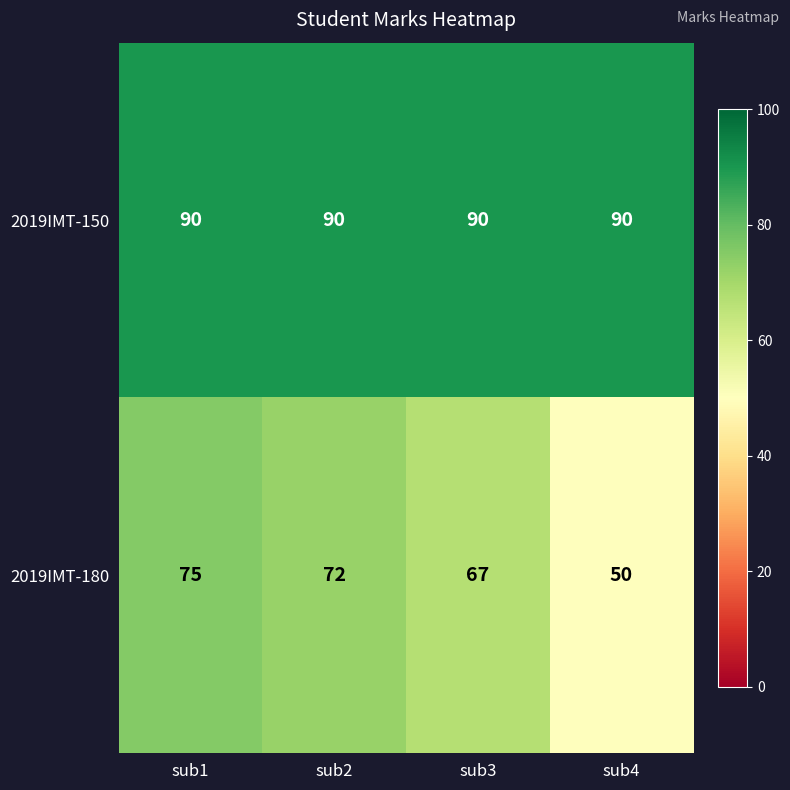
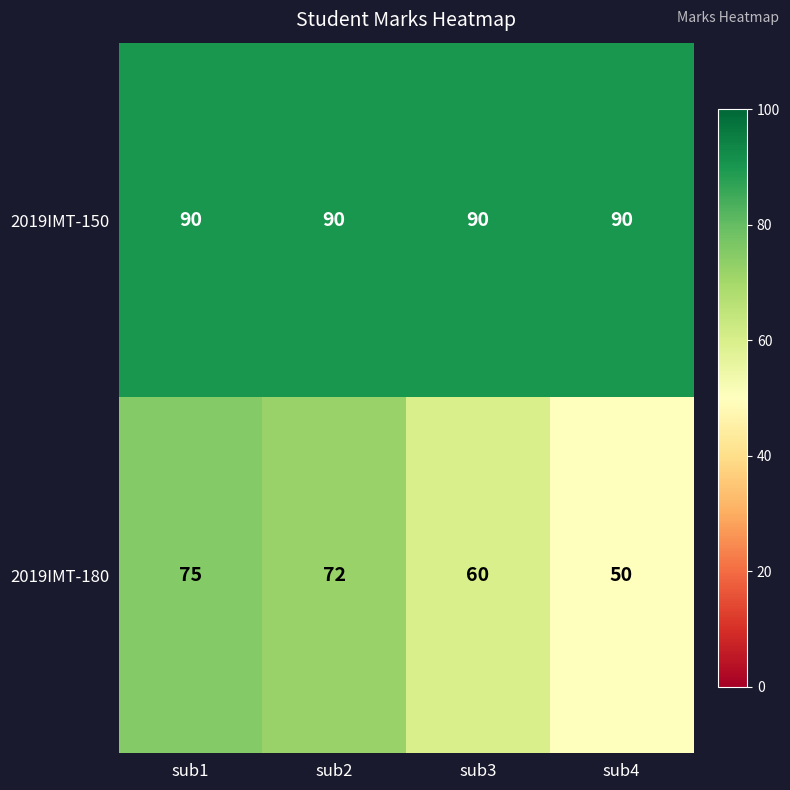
2019IMT-180, sub3: 67 -> 60
